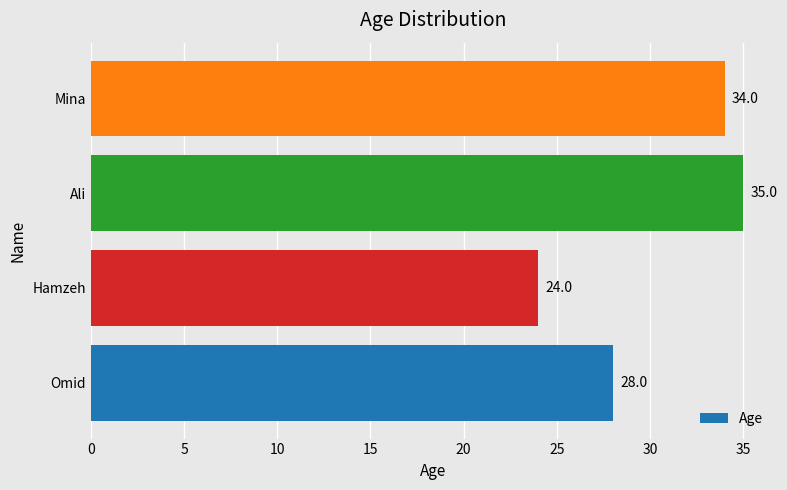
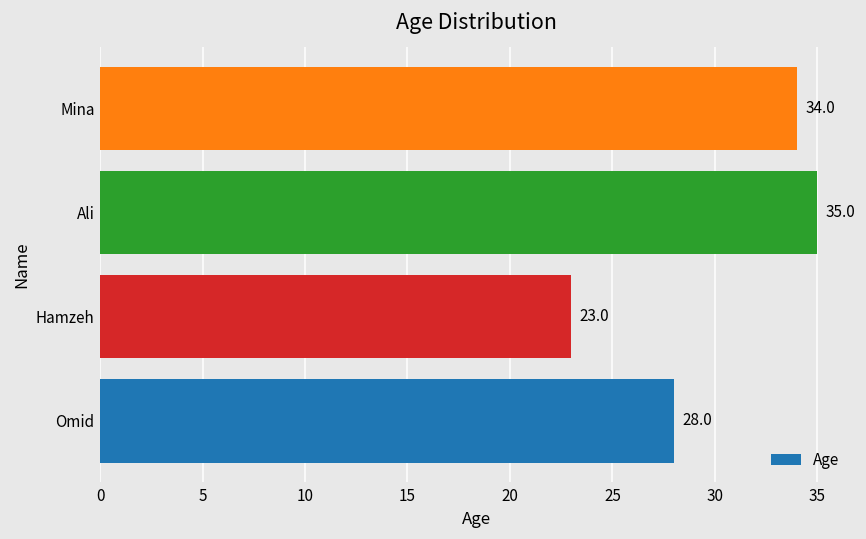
Hamzeh: 24.0 -> 23.0
